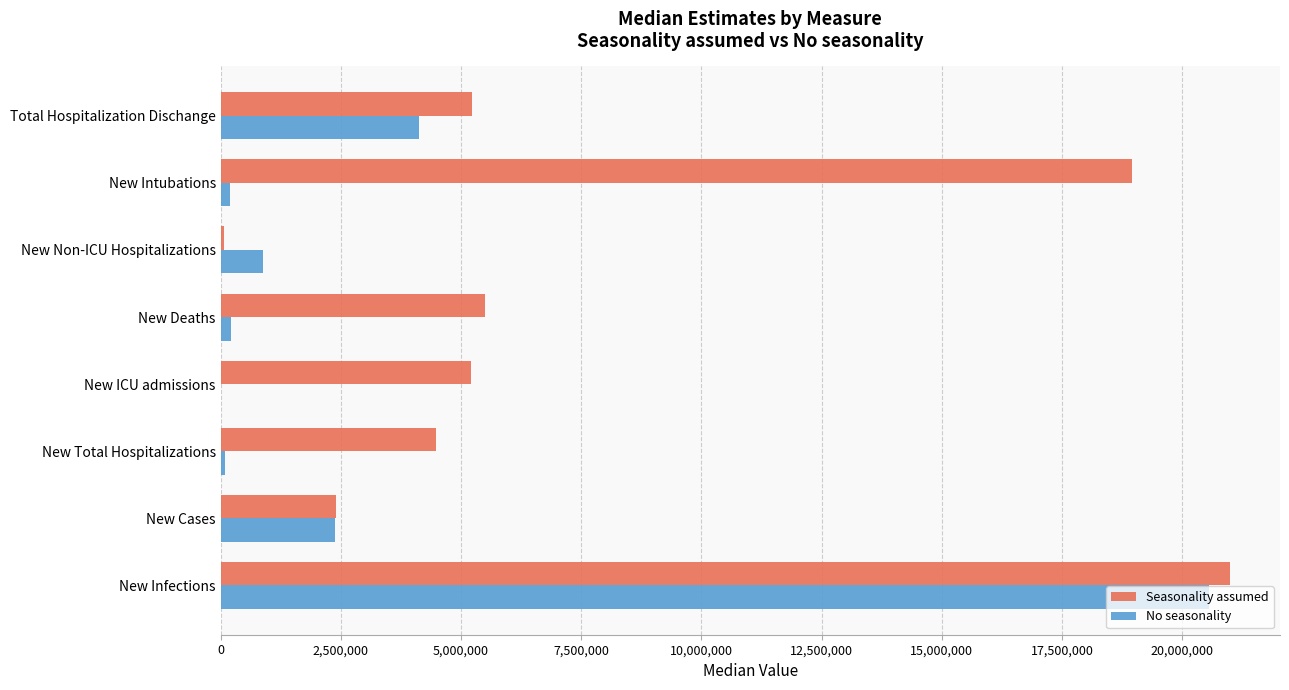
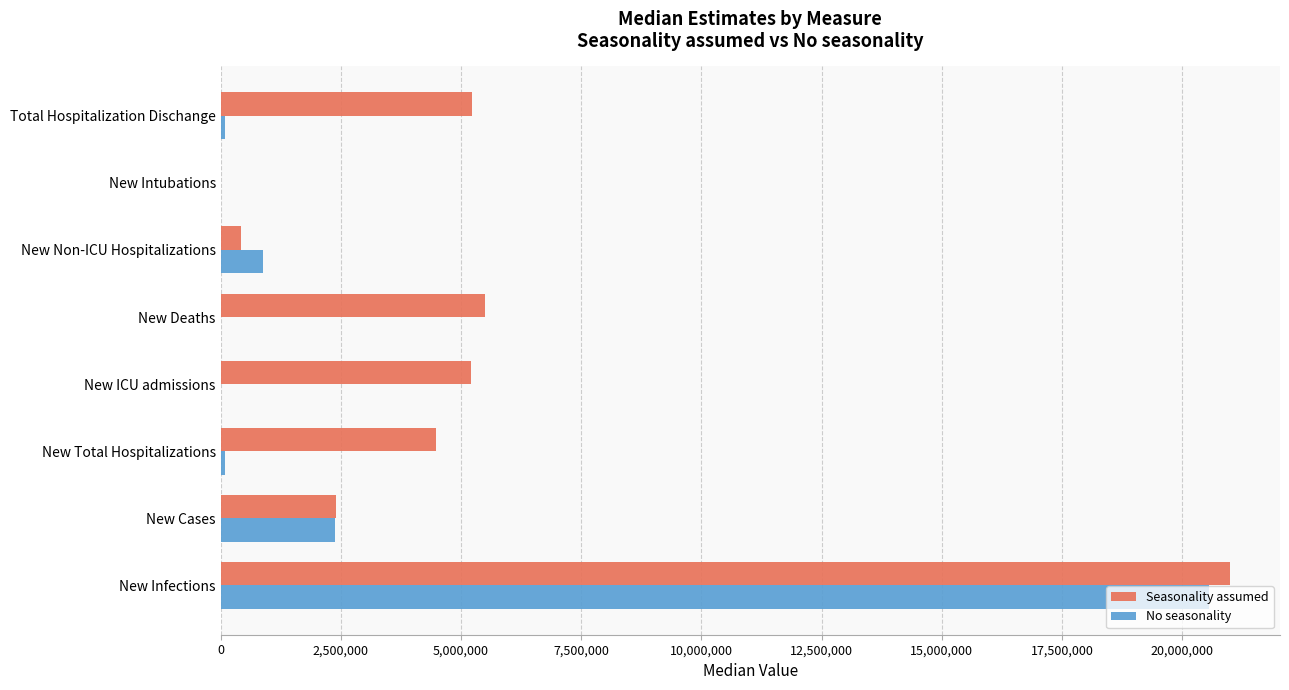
No seasonality, Total Hospitalization Dischange: 4,100,000 -> 100,000
Seasonality assumed, New Intubations: 19,000,000 -> 0
No seasonality, New Intubations: 200,000 -> 0
Seasonality assumed, New Non-ICU Hospitalizations: 100,000 -> 400,000
No seasonality, New Deaths: 200,000 -> 0
